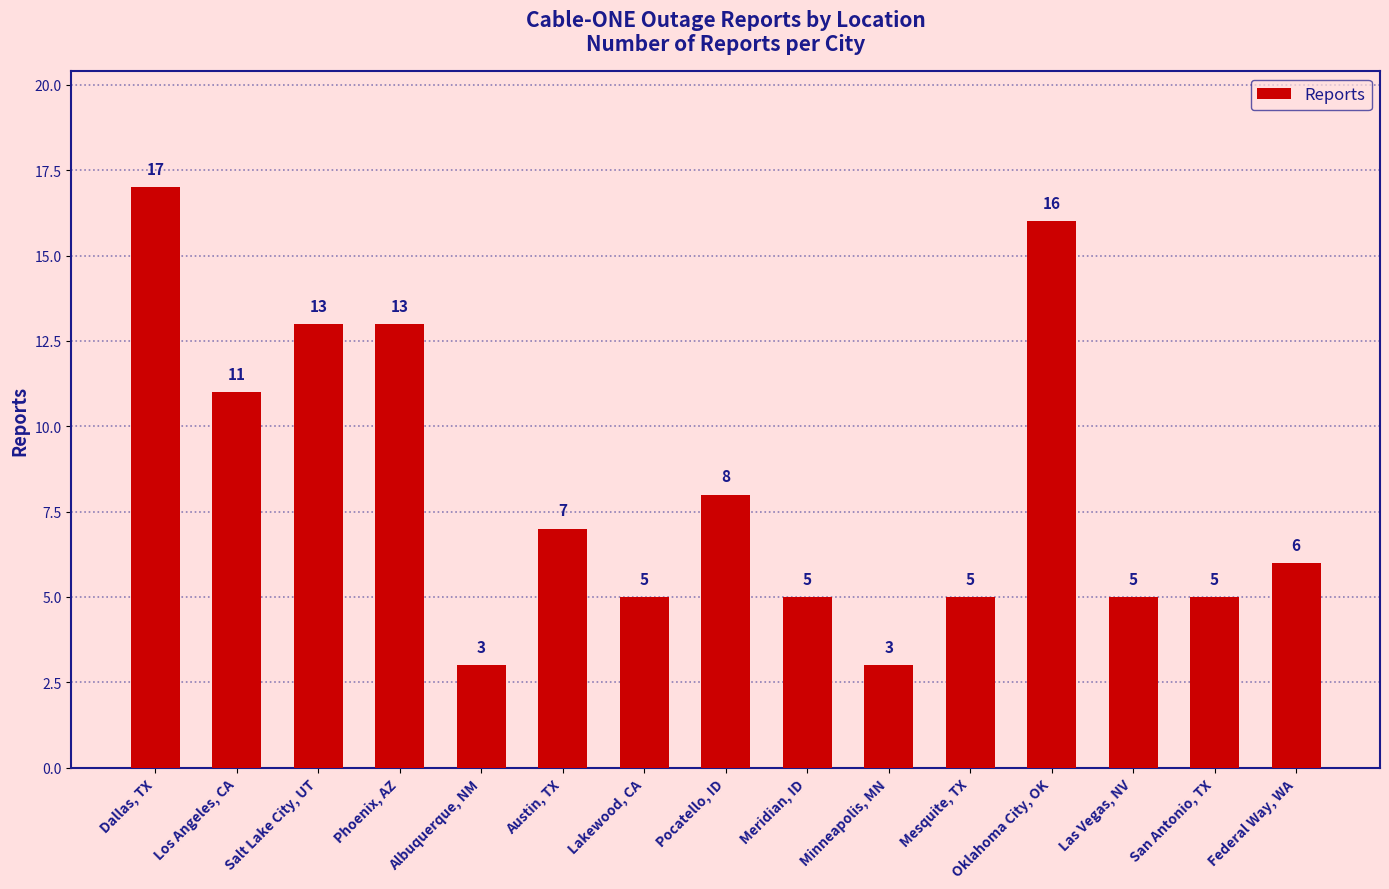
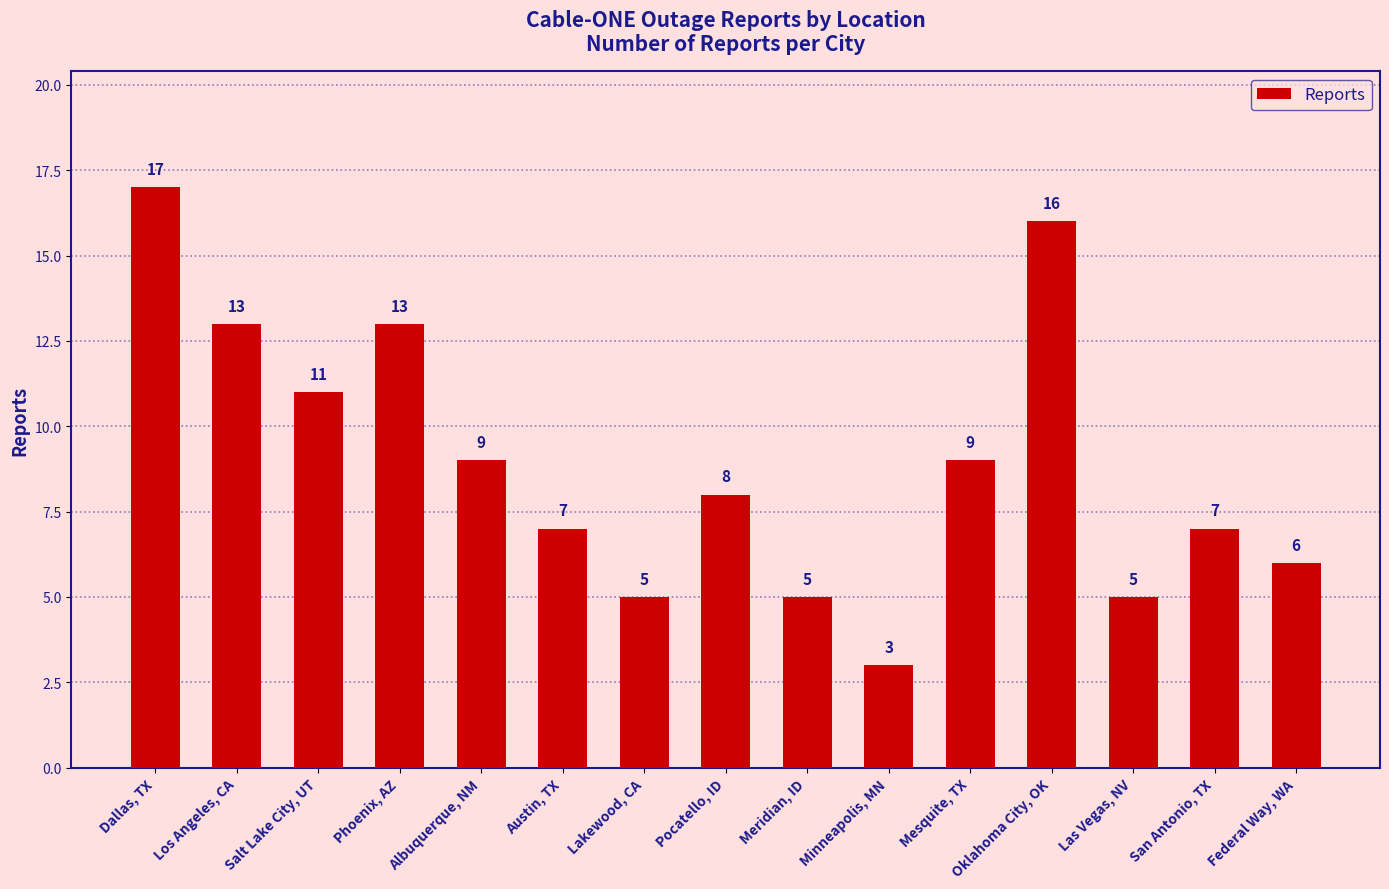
Los Angeles, CA: 11 -> 13
Salt Lake City, UT: 13 -> 11
Albuquerque, NM: 3 -> 9
Mesquite, TX: 5 -> 9
San Antonio, TX: 5 -> 7
